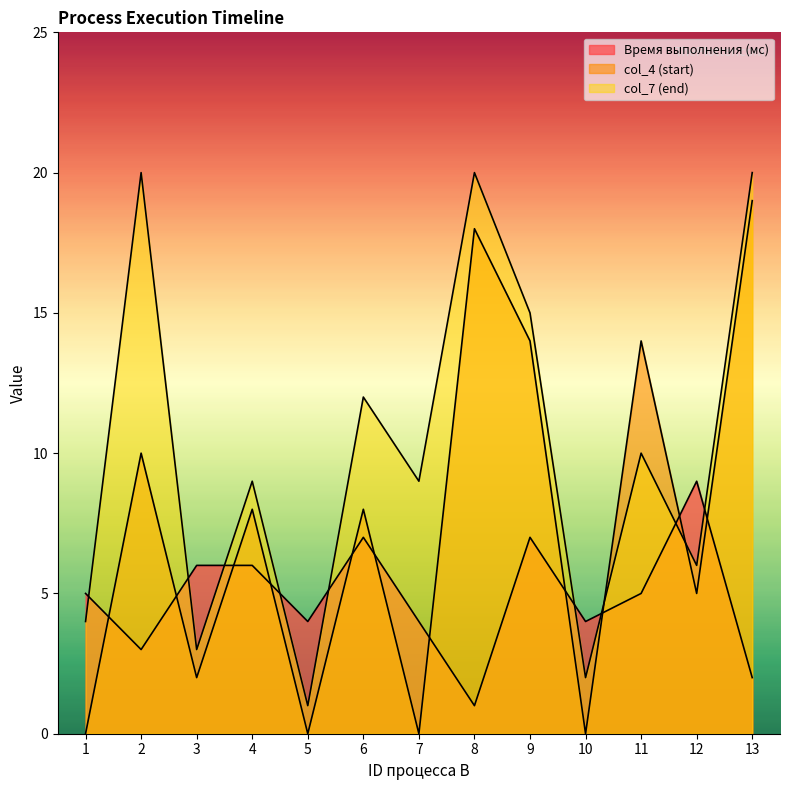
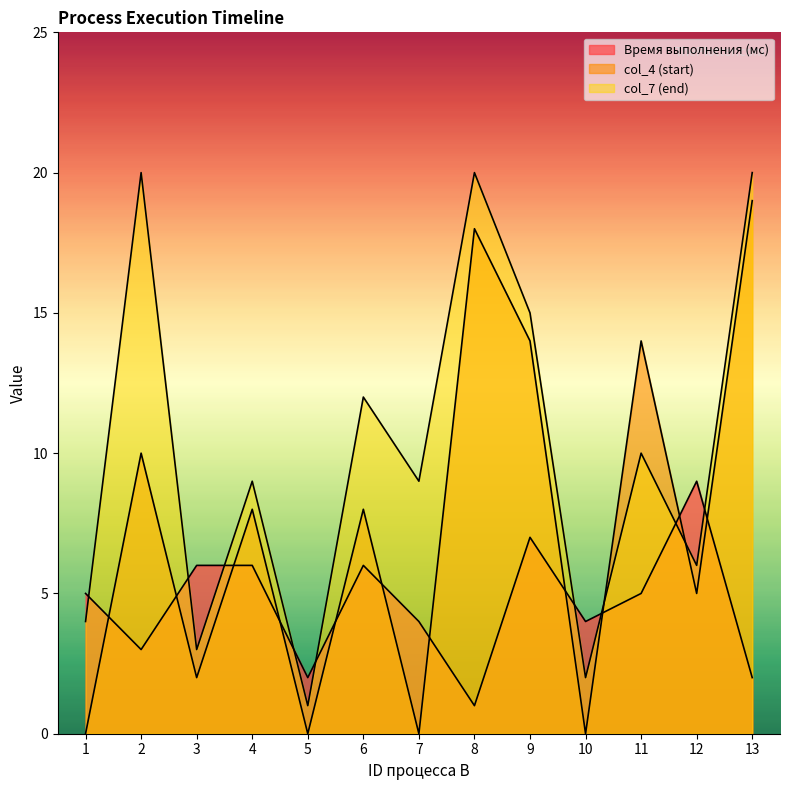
Время выполнения (мс), 5: 4 -> 2
Время выполнения (мс), 6: 7 -> 6
